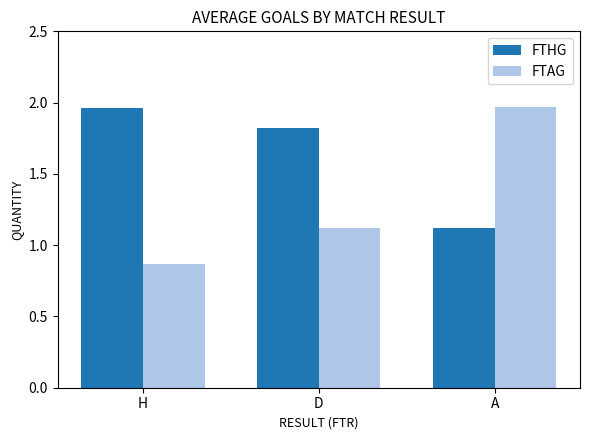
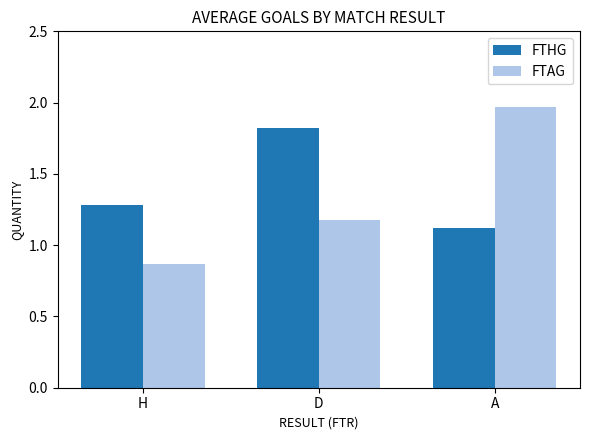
FTHG, H: 1.96 -> 1.28
FTAG, D: 1.12 -> 1.18
